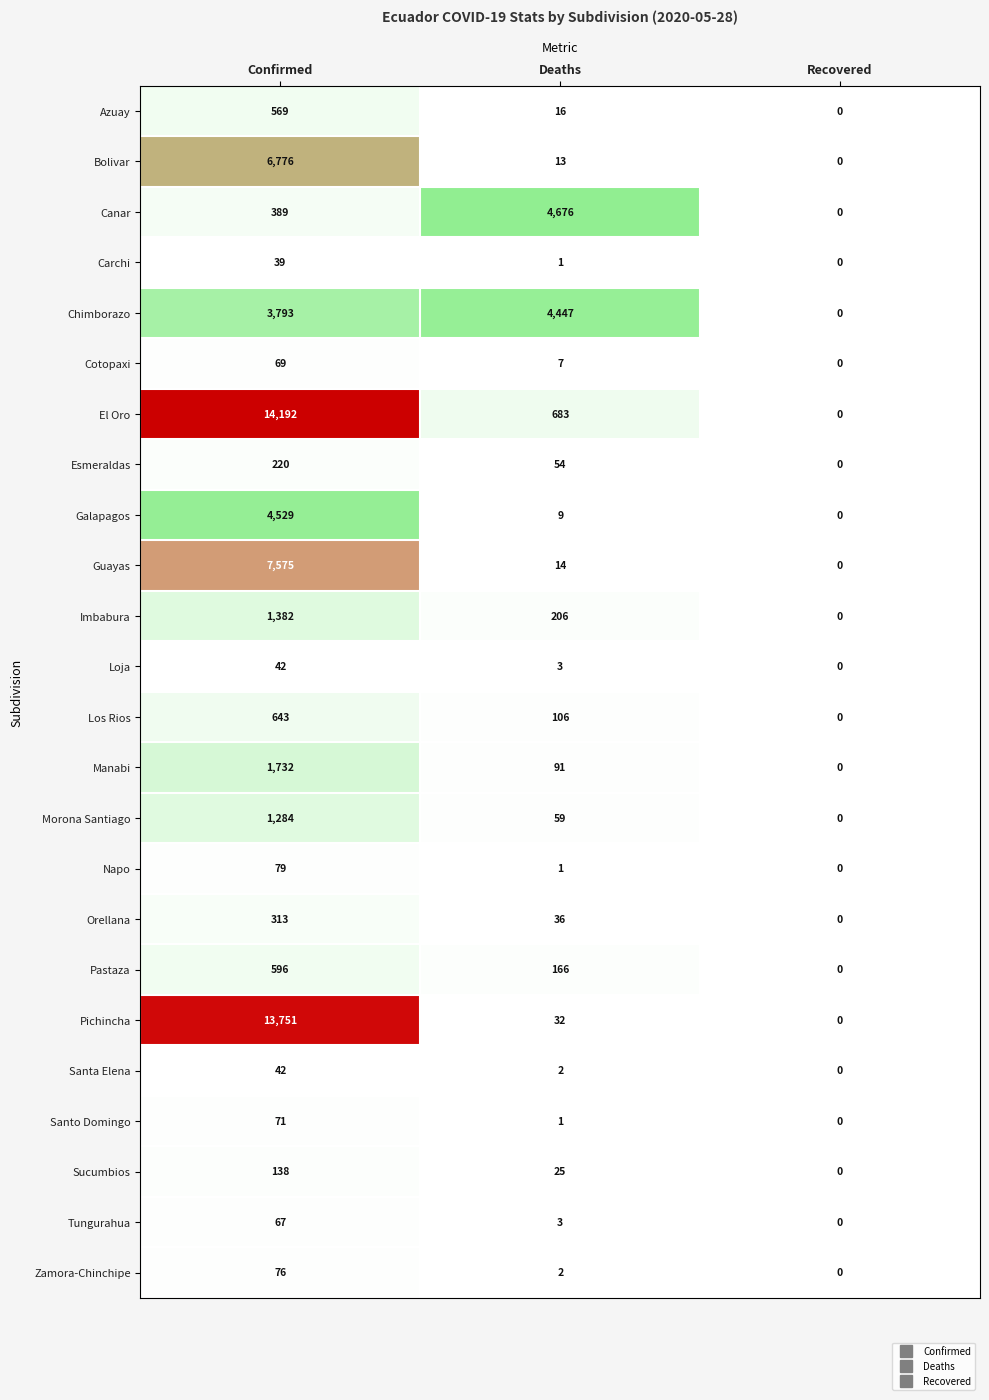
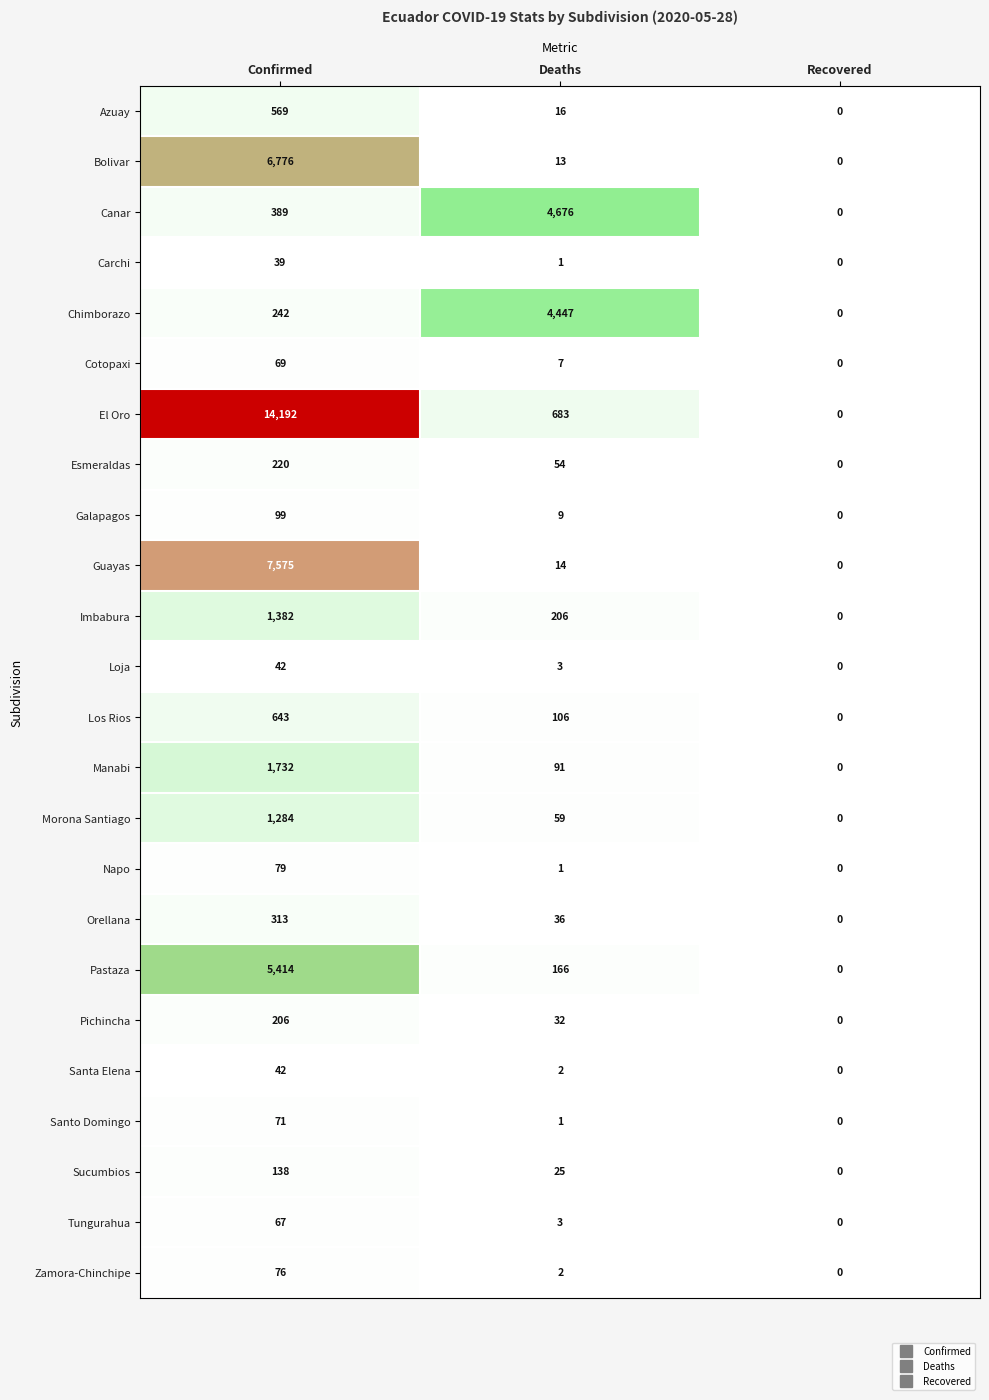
Chimborazo, Confirmed: 3,793 -> 242
Galapagos, Confirmed: 4,529 -> 99
Pastaza, Confirmed: 596 -> 5,414
Pichincha, Confirmed: 13,751 -> 206
